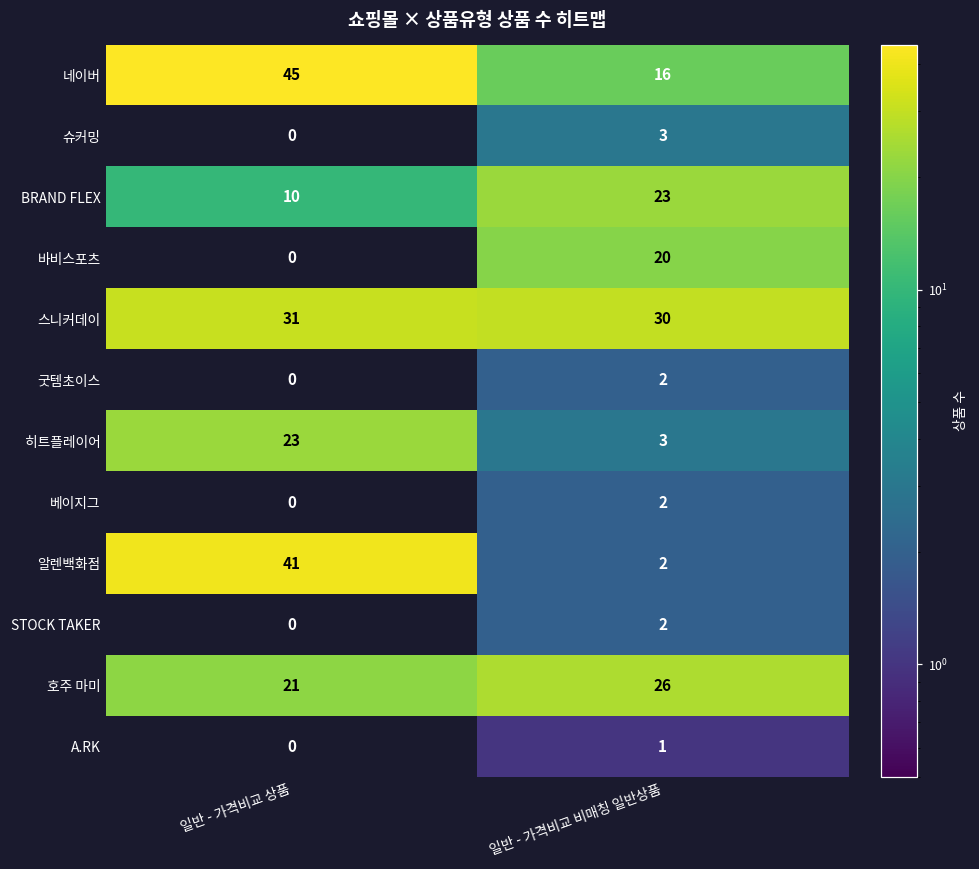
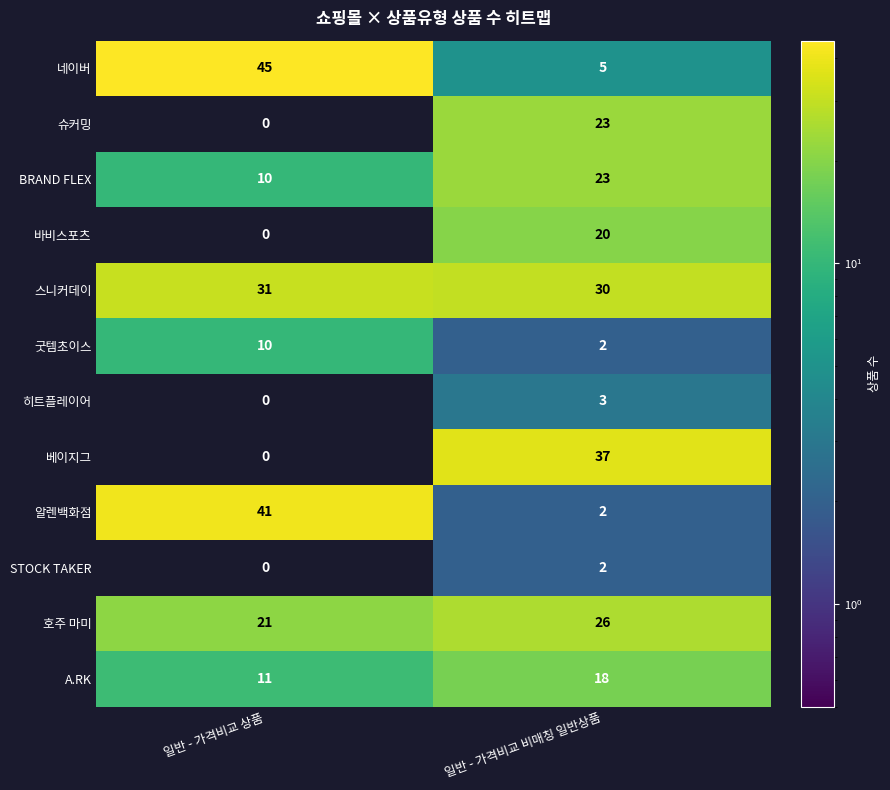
네이버, 일반 - 가격비교 비매칭 일반상품: 16 -> 5
슈커밍, 일반 - 가격비교 비매칭 일반상품: 3 -> 23
굿템초이스, 일반 - 가격비교 상품: 0 -> 10
히트플레이어, 일반 - 가격비교 상품: 23 -> 0
베이지그, 일반 - 가격비교 비매칭 일반상품: 2 -> 37
A.RK, 일반 - 가격비교 상품: 0 -> 11
A.RK, 일반 - 가격비교 비매칭 일반상품: 1 -> 18
